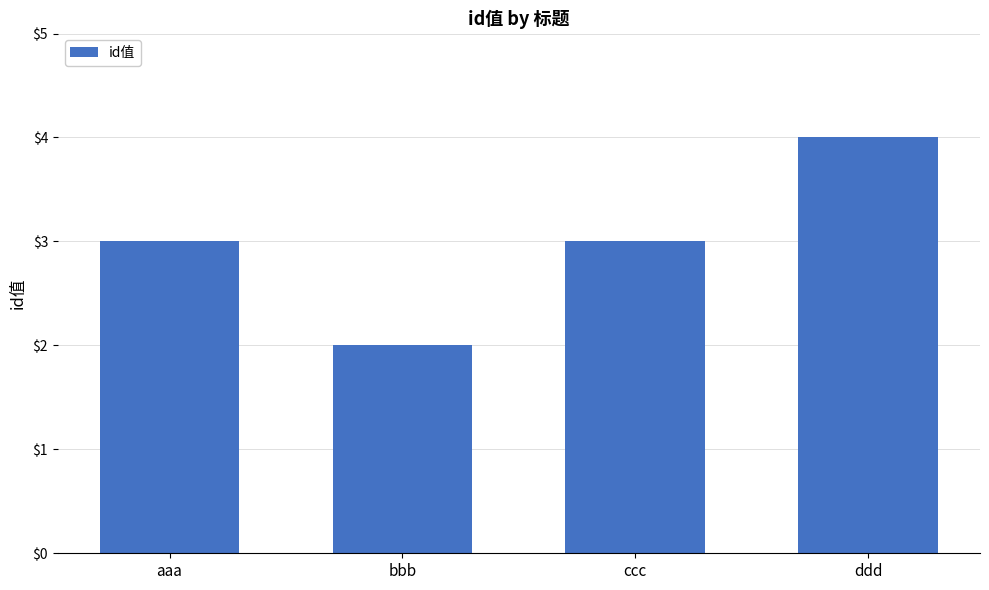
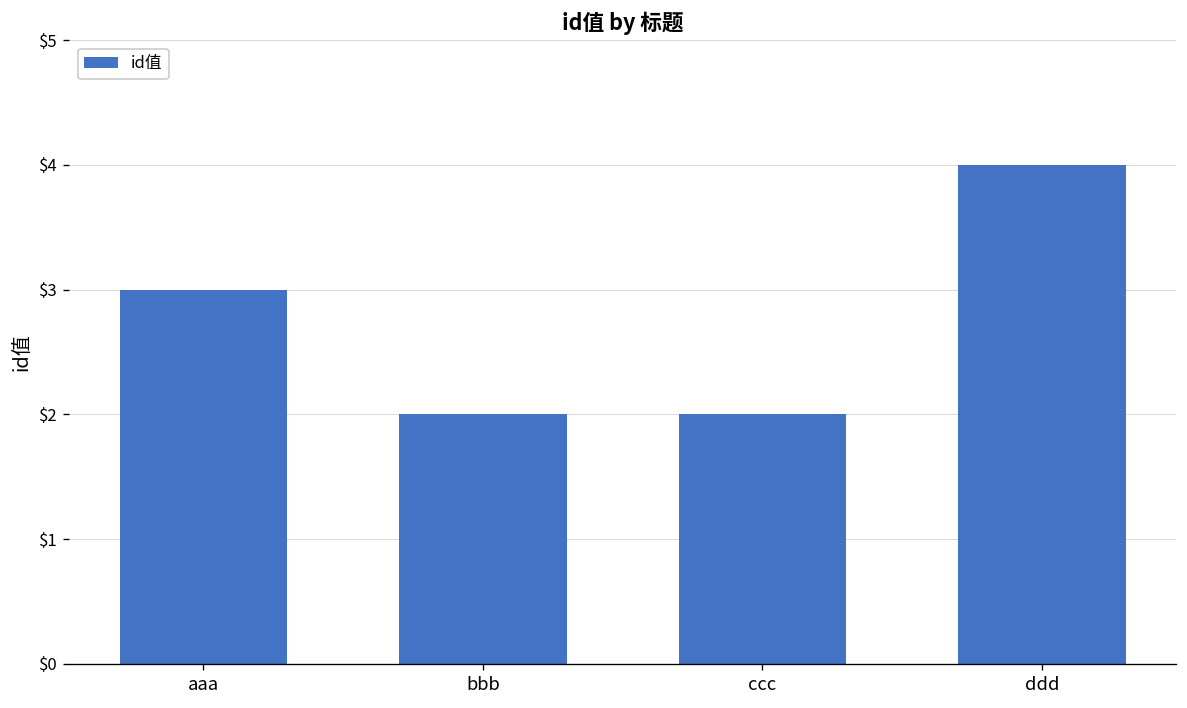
ccc: $3 -> $2
